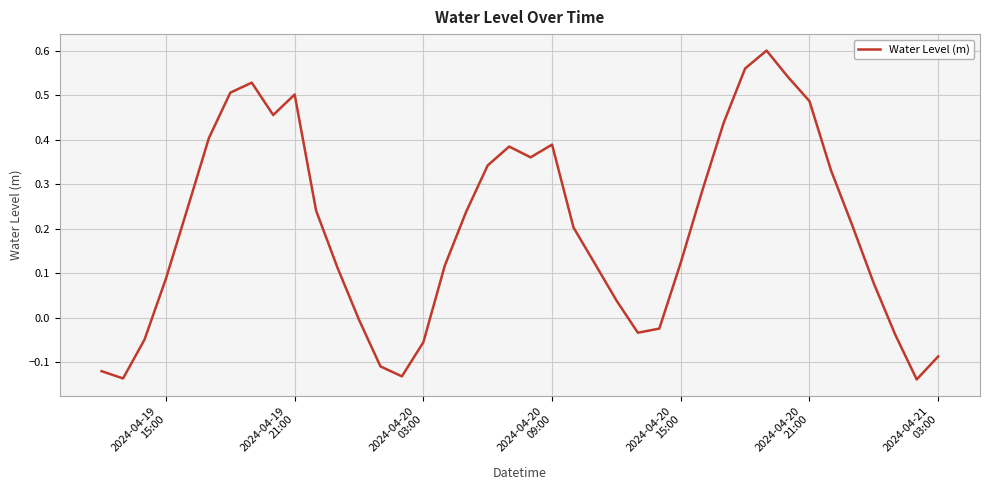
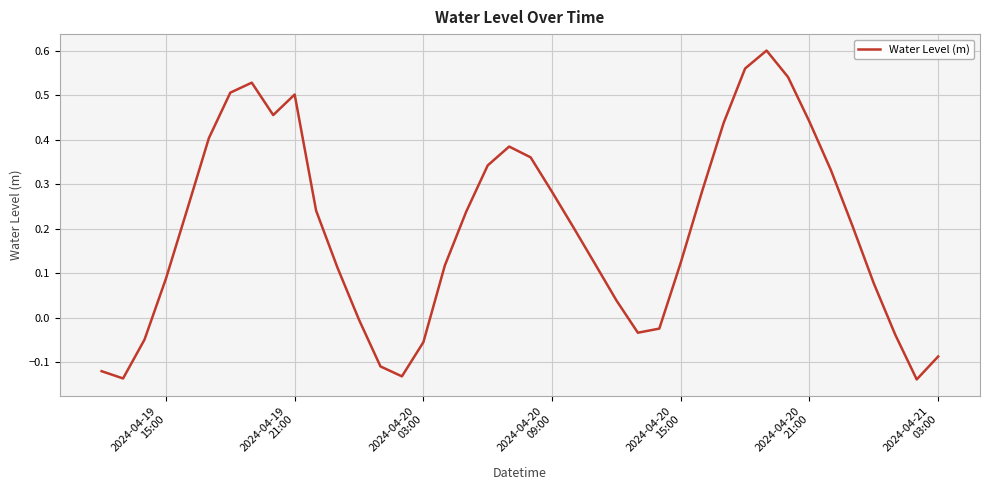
2024-04-20 09:00: 0.39 -> 0.28
2024-04-20 21:00: 0.49 -> 0.44
